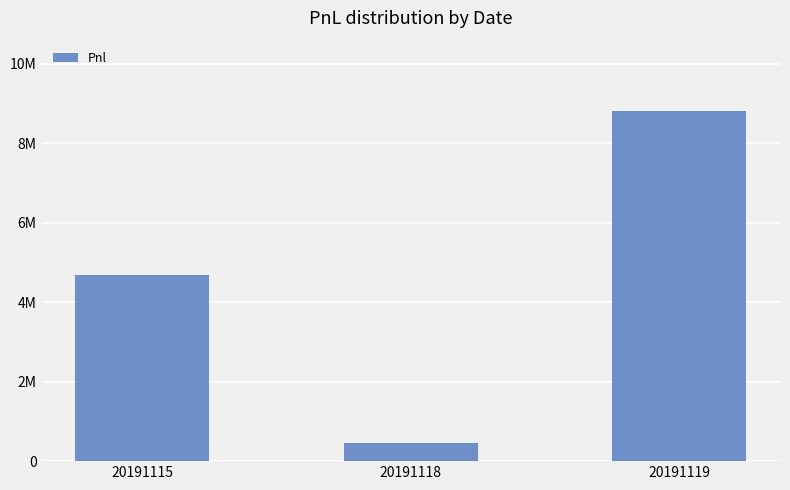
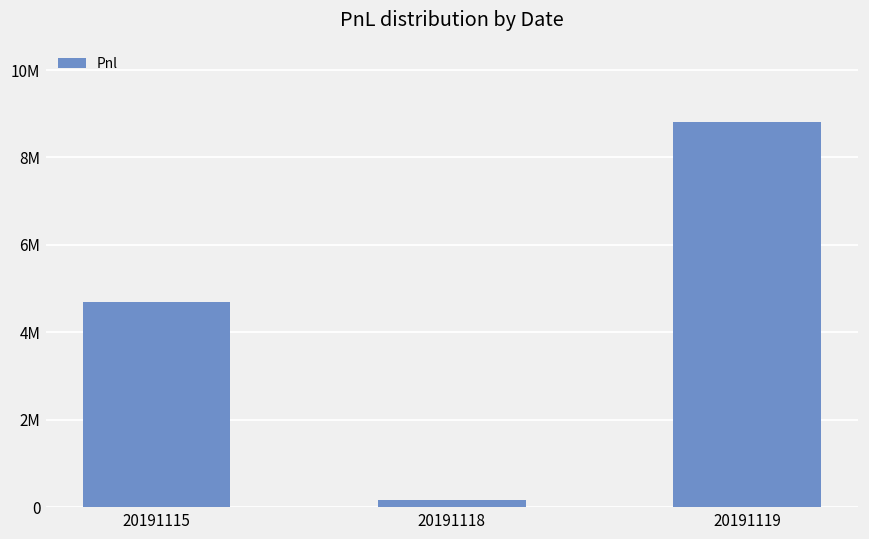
20191118: 500000 -> 200000
